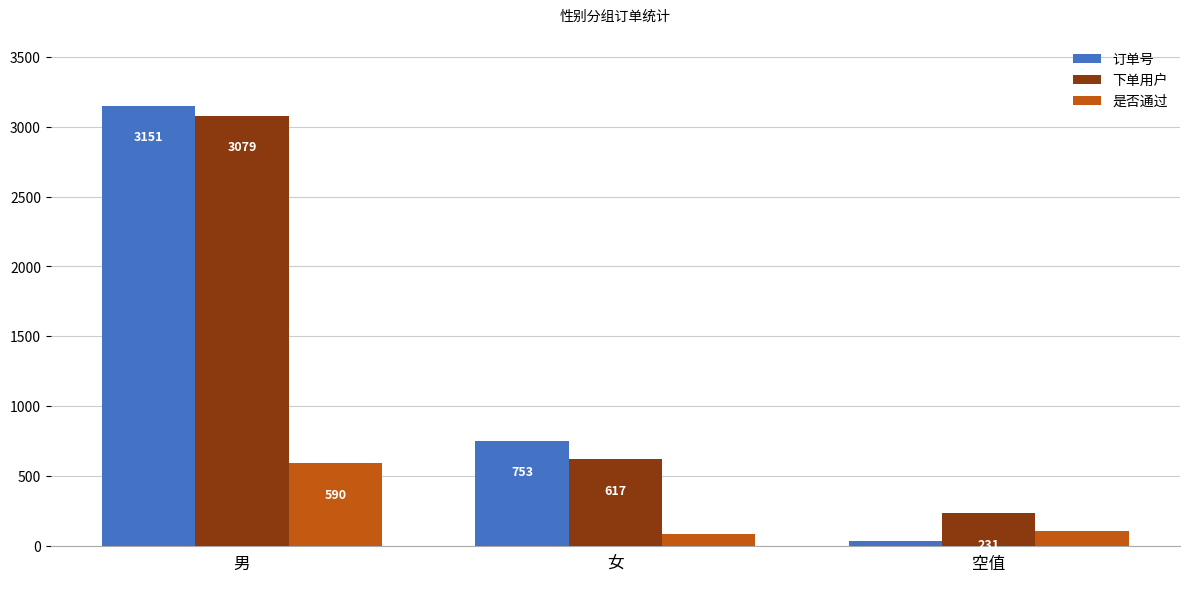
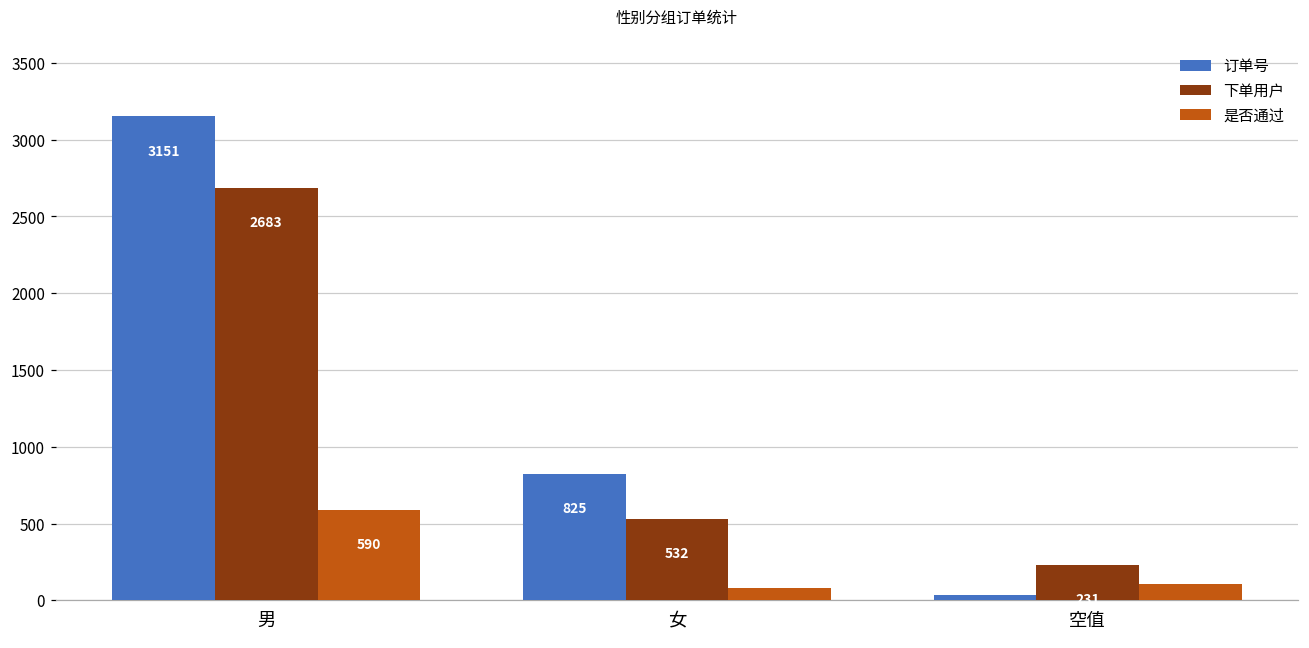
下单用户, 男: 3079 -> 2683
订单号, 女: 753 -> 825
下单用户, 女: 617 -> 532
